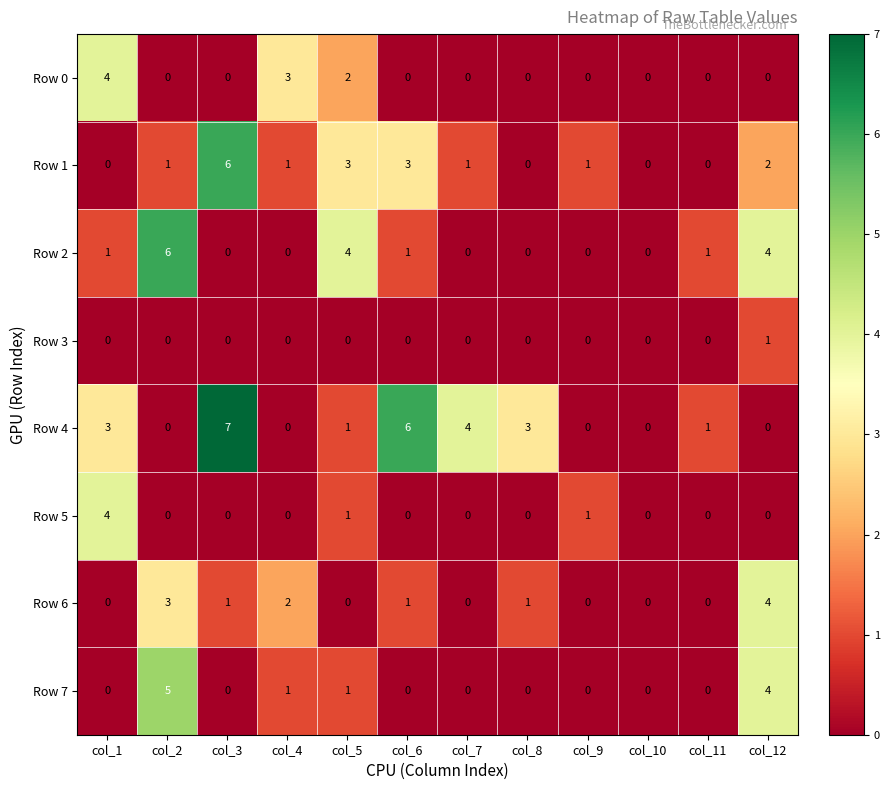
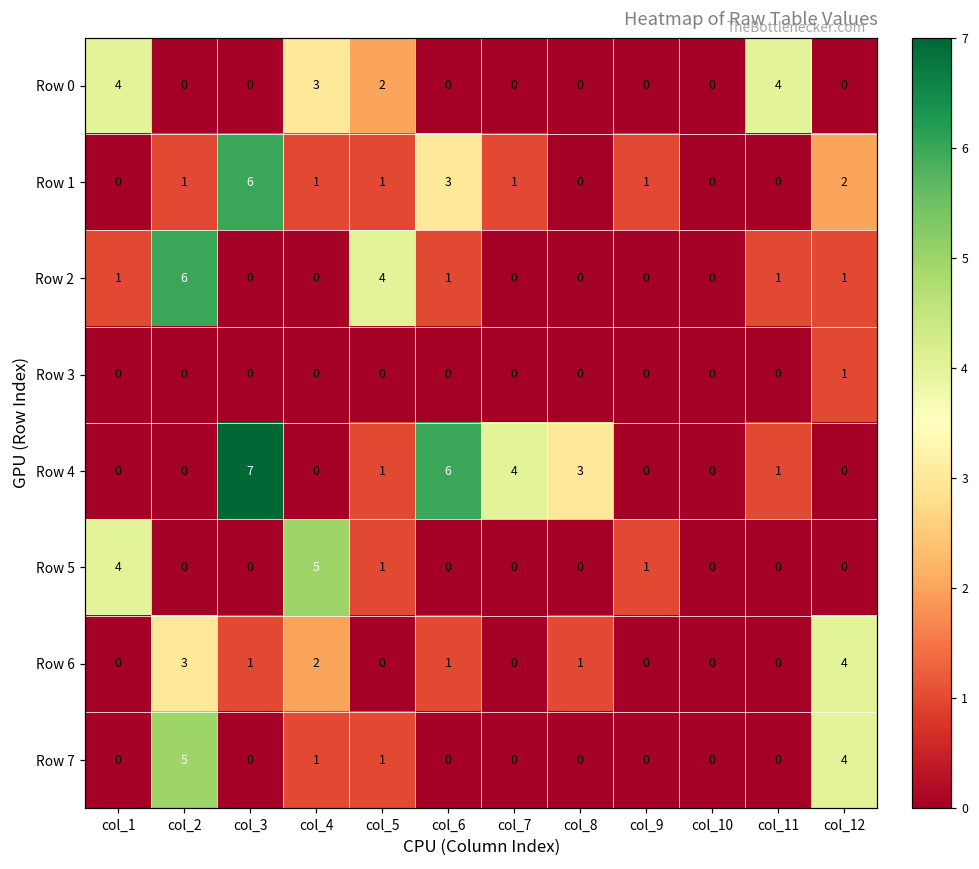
Row 0, col_11: 0 -> 4
Row 1, col_5: 3 -> 1
Row 2, col_12: 4 -> 1
Row 4, col_1: 3 -> 0
Row 5, col_4: 0 -> 5
